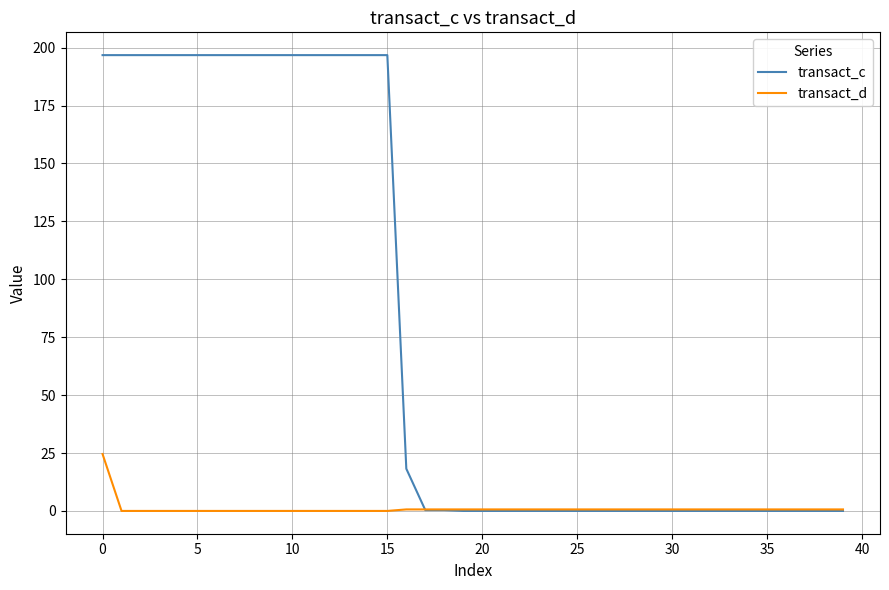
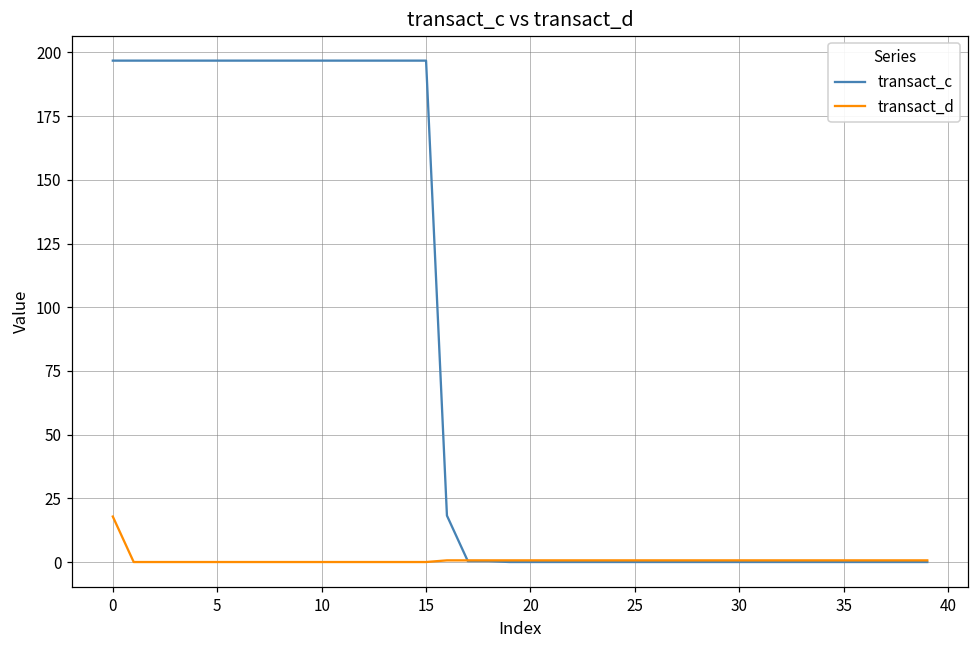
transact_d, 0: 25 -> 18
